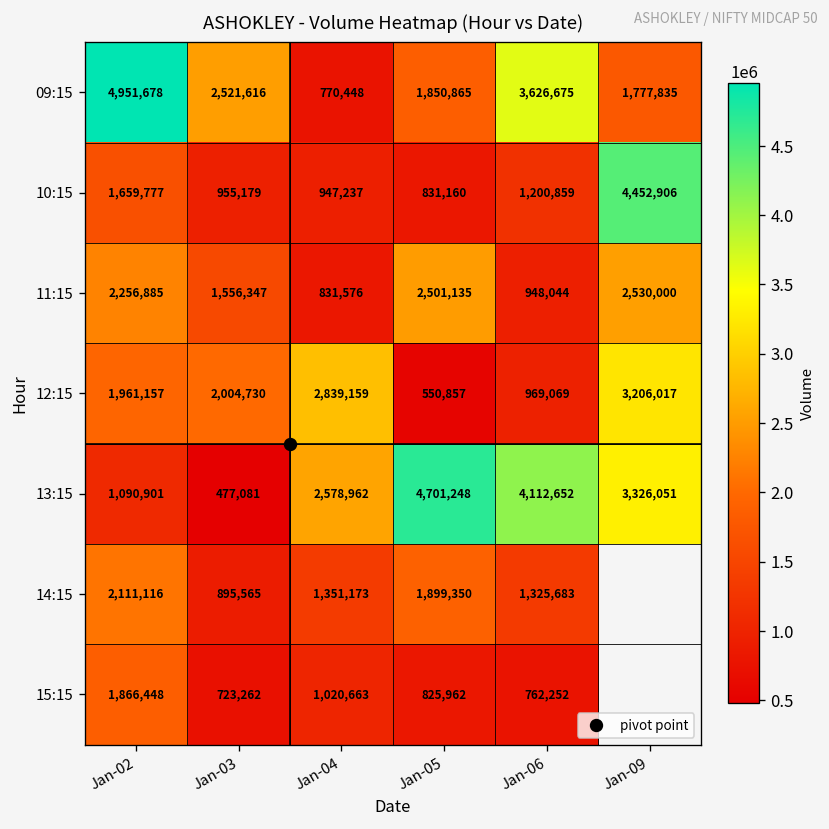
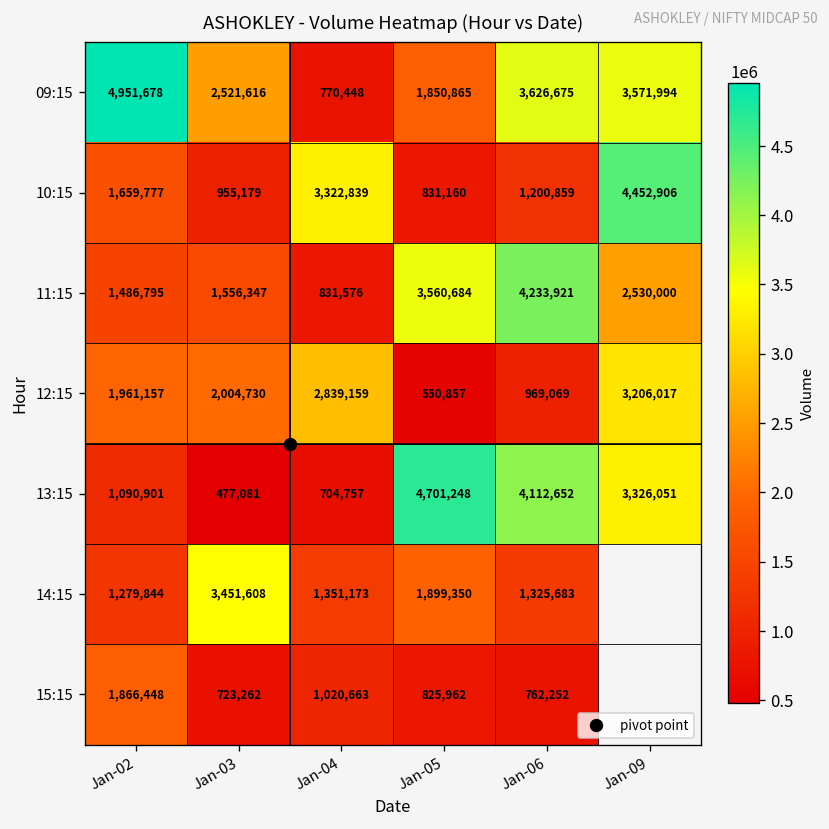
09:15, Jan-09: 1,777,835 -> 3,571,994
10:15, Jan-04: 947,237 -> 3,322,839
11:15, Jan-02: 2,256,885 -> 1,486,795
11:15, Jan-05: 2,501,135 -> 3,560,684
11:15, Jan-06: 948,044 -> 4,233,921
13:15, Jan-04: 2,578,962 -> 704,757
14:15, Jan-02: 2,111,116 -> 1,279,844
14:15, Jan-03: 895,565 -> 3,451,608
